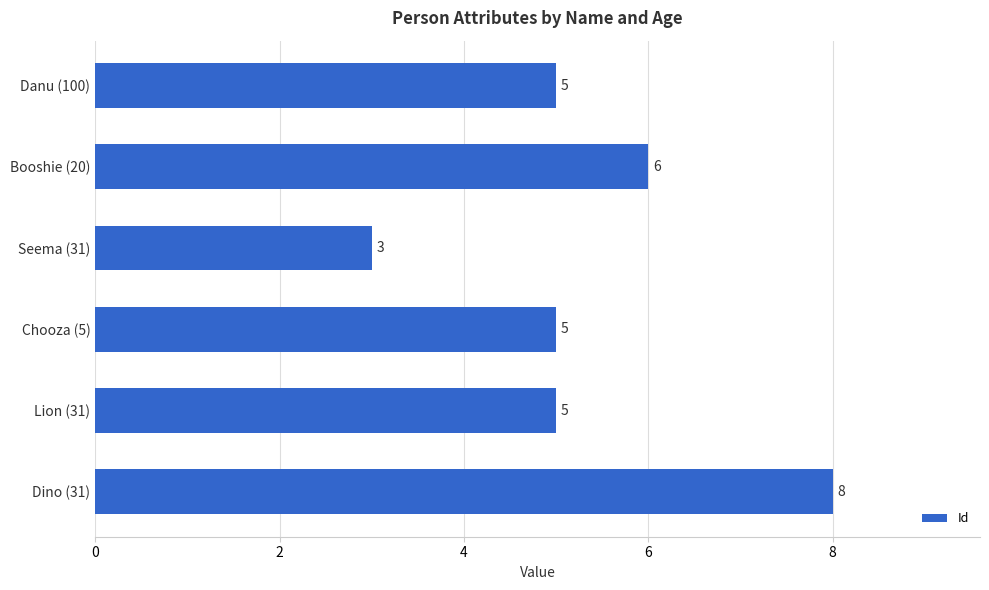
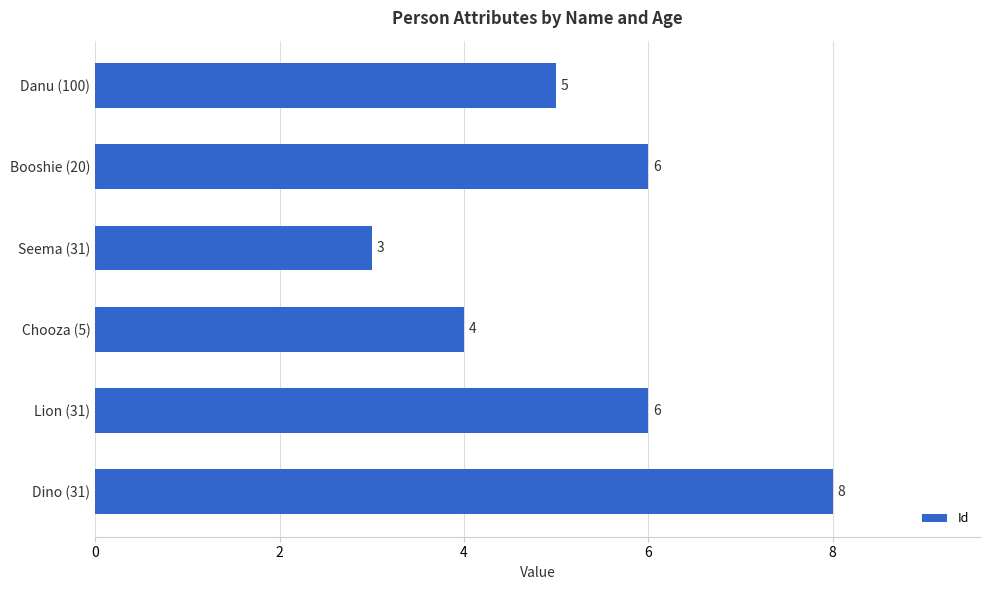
Chooza (5): 5 -> 4
Lion (31): 5 -> 6
